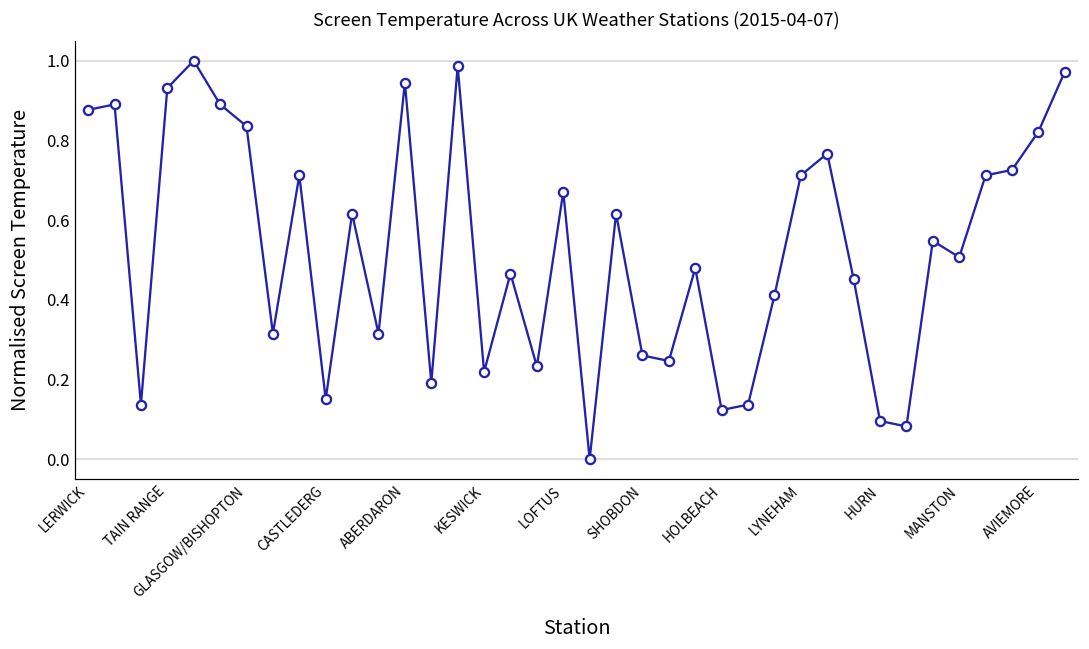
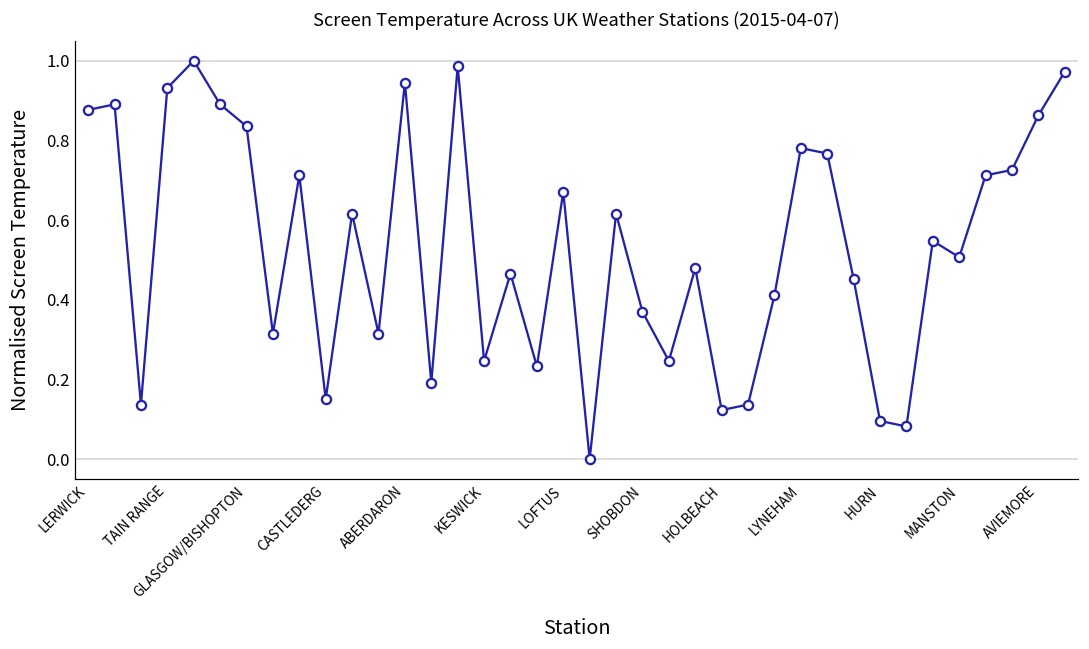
KESWICK: 0.22 -> 0.25
SHOBDON: 0.26 -> 0.37
LYNEHAM: 0.71 -> 0.78
AVIEMORE: 0.82 -> 0.86
